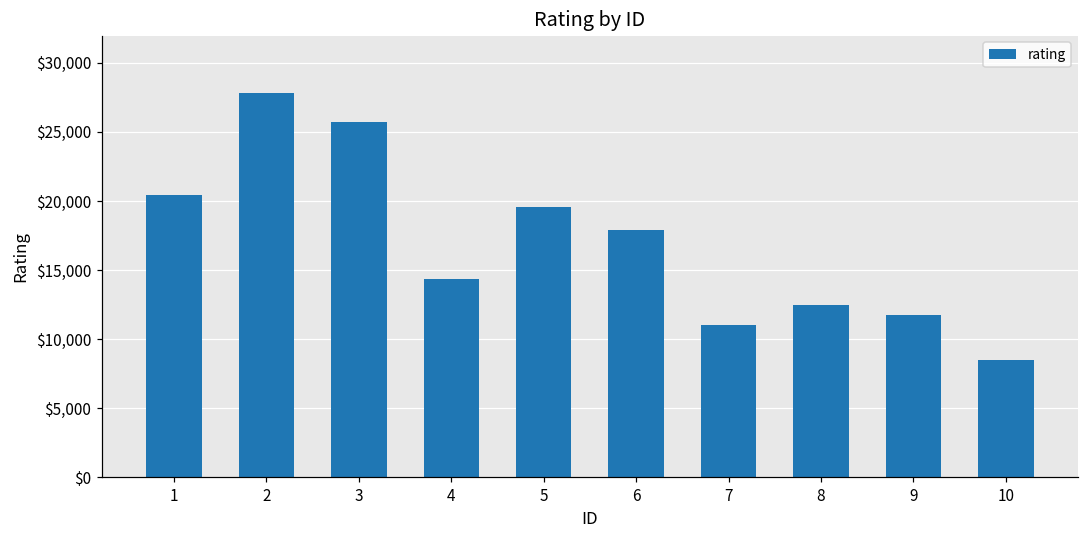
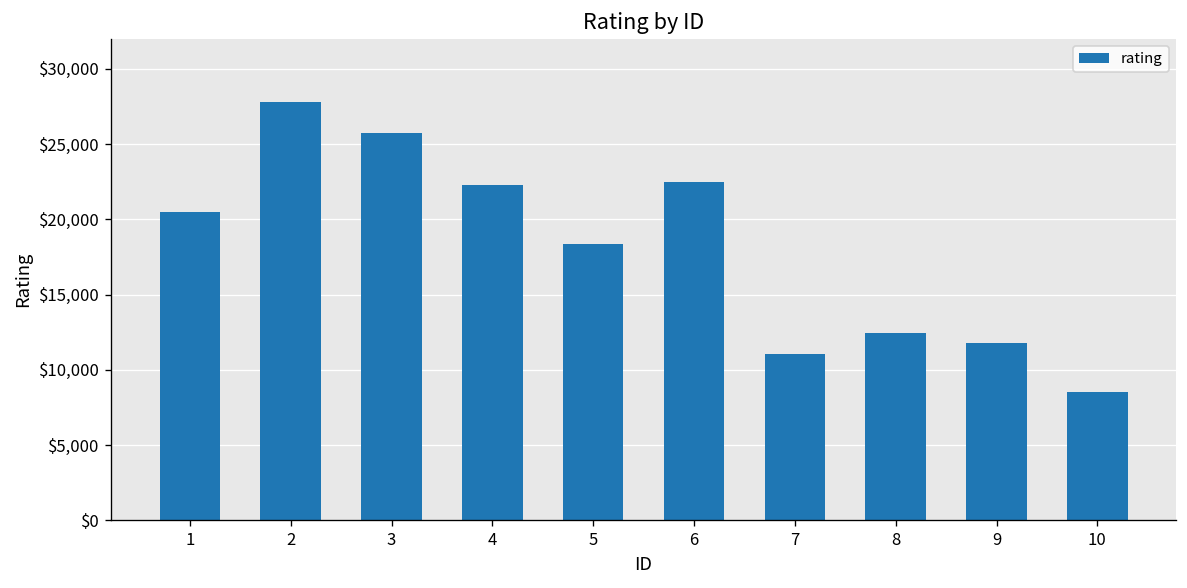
4: $14,400 -> $22,300
5: $19,500 -> $18,400
6: $17,900 -> $22,500
